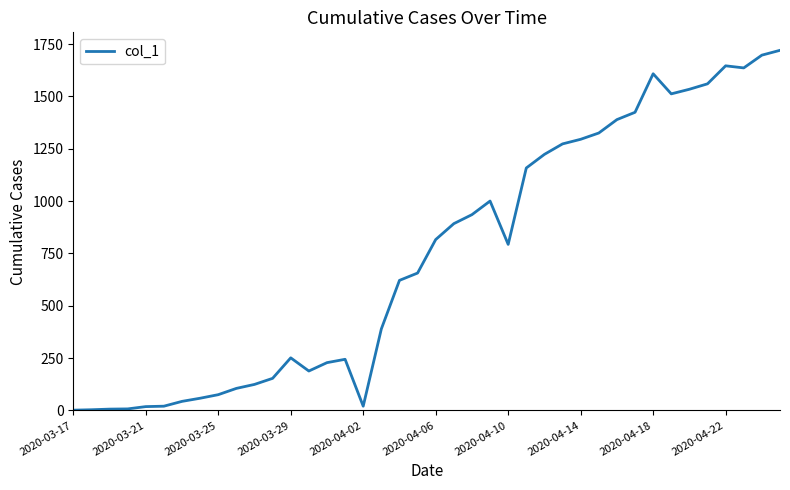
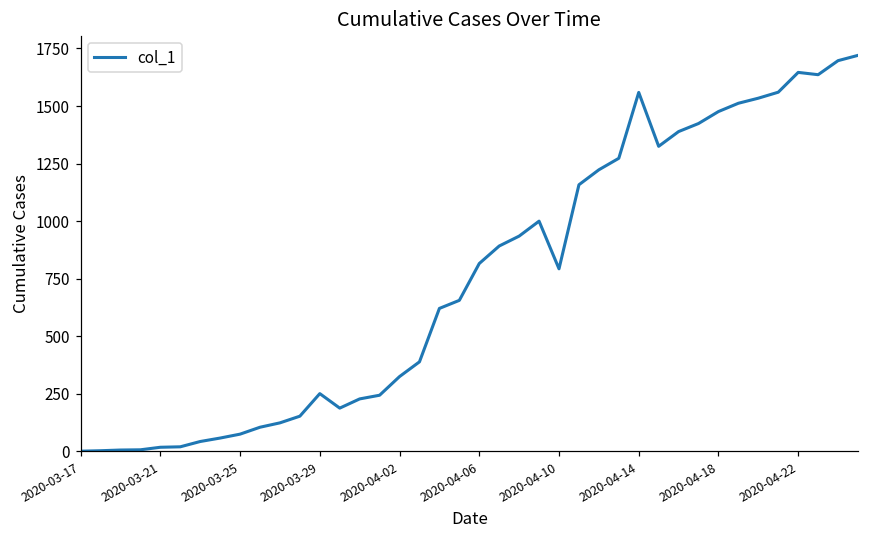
2020-04-02: 20 -> 330
2020-04-14: 1300 -> 1560
2020-04-18: 1610 -> 1480
